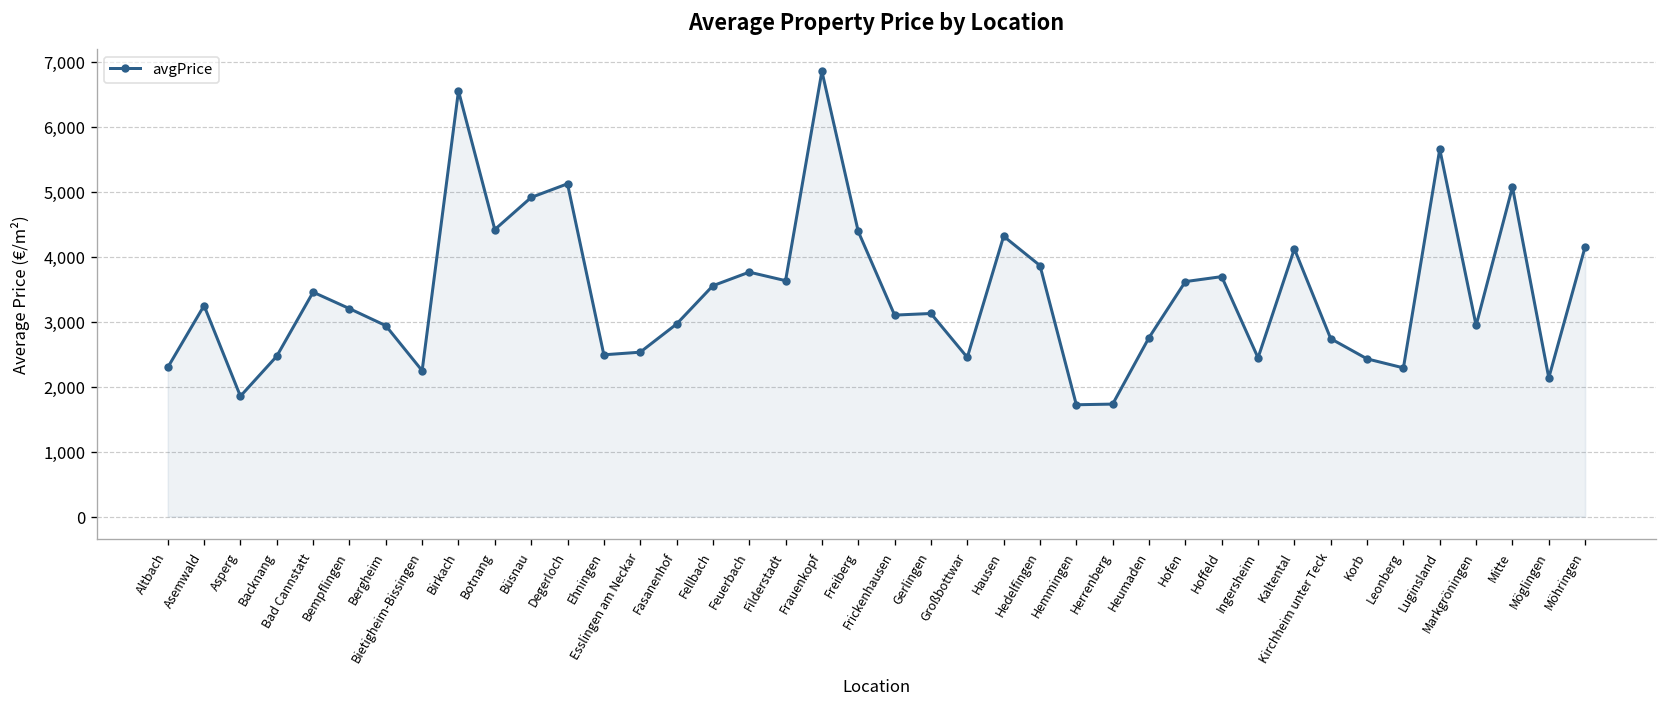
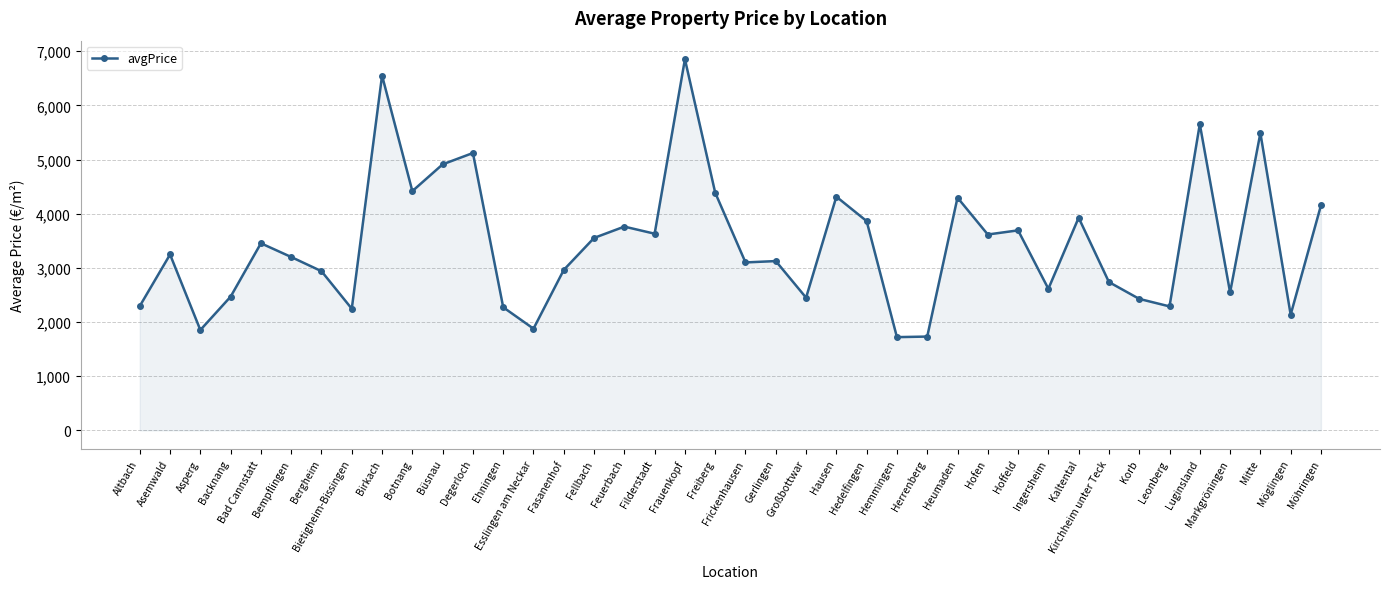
Ehningen: 2,500 -> 2,300
Esslingen am Neckar: 2,500 -> 1,900
Heumaden: 2,800 -> 4,300
Ingersheim: 2,400 -> 2,600
Kaltental: 4,100 -> 3,900
Markgröningen: 2,900 -> 2,500
Mitte: 5,100 -> 5,500
